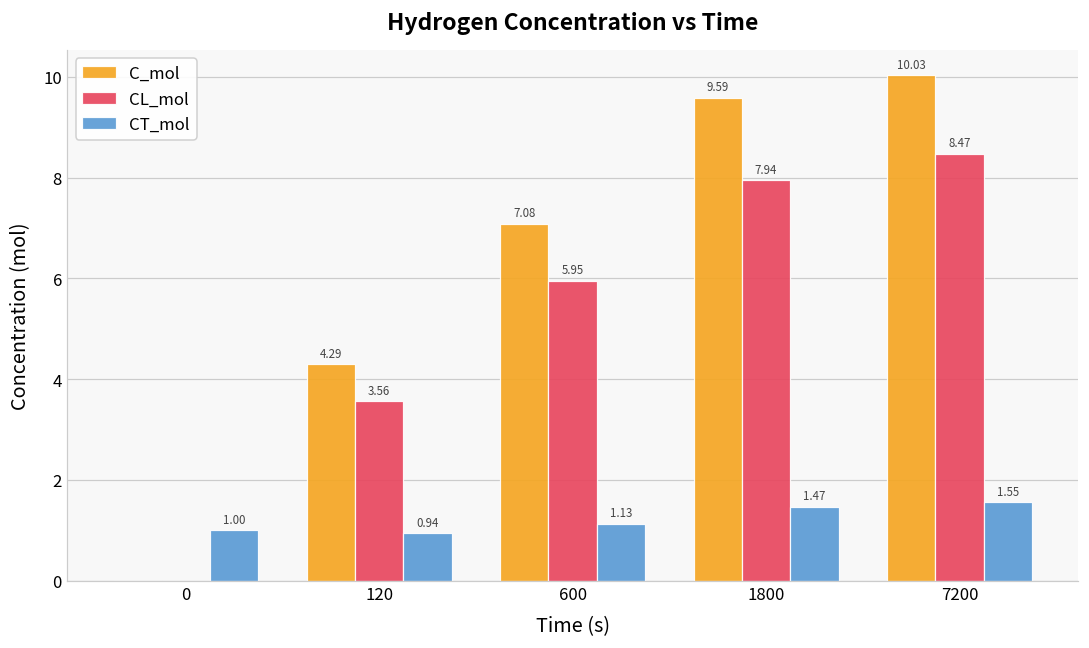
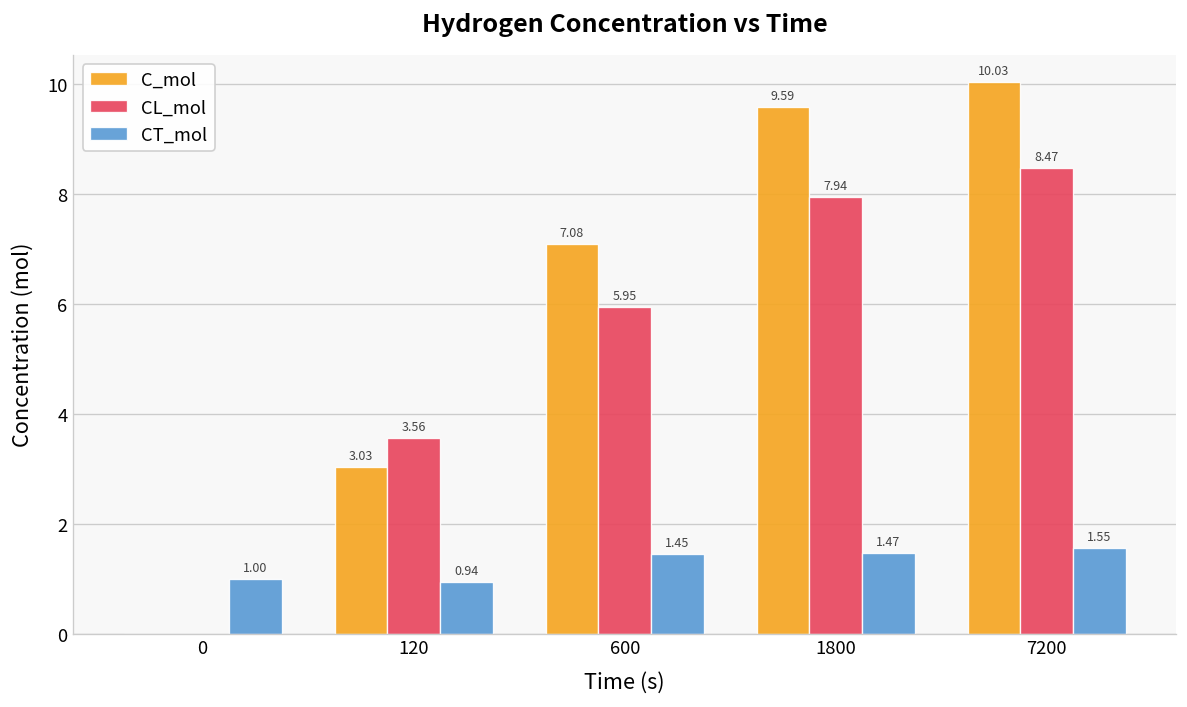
C_mol, 120: 4.29 -> 3.03
CT_mol, 600: 1.13 -> 1.45
